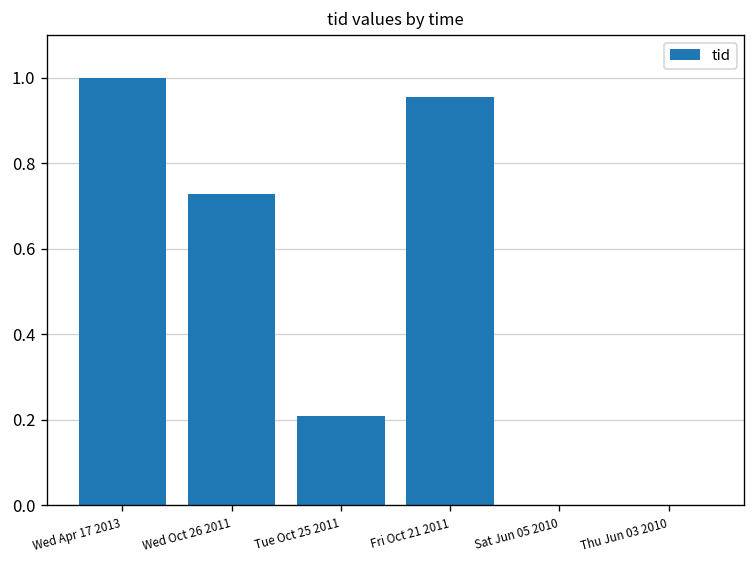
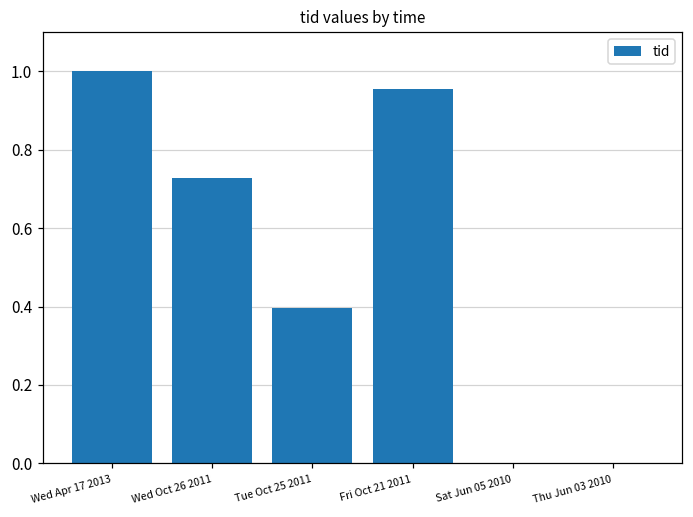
Tue Oct 25 2011: 0.21 -> 0.40
